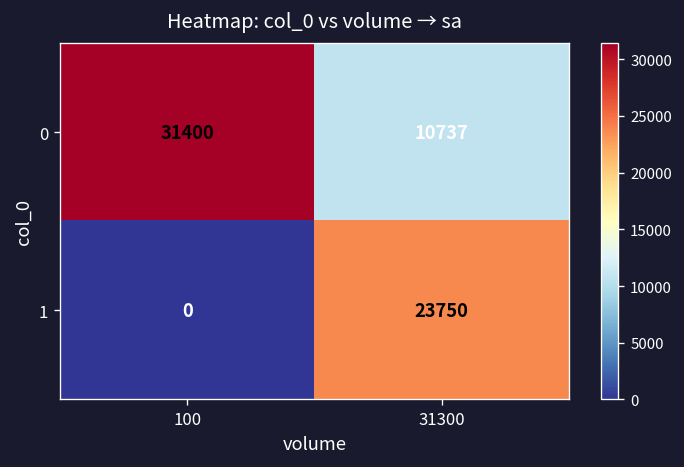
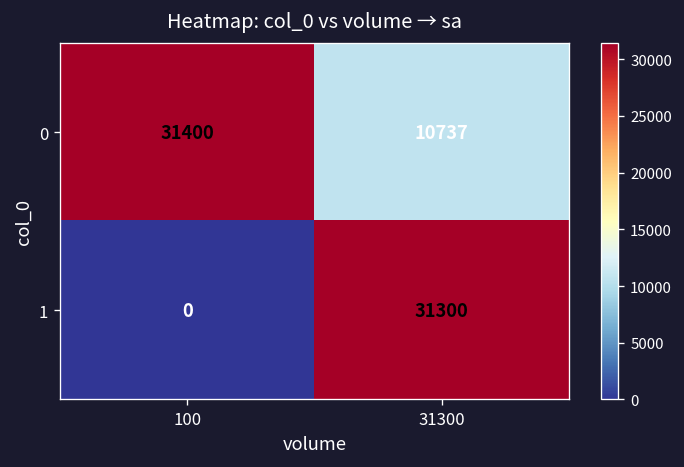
1, 31300: 23750 -> 31300
